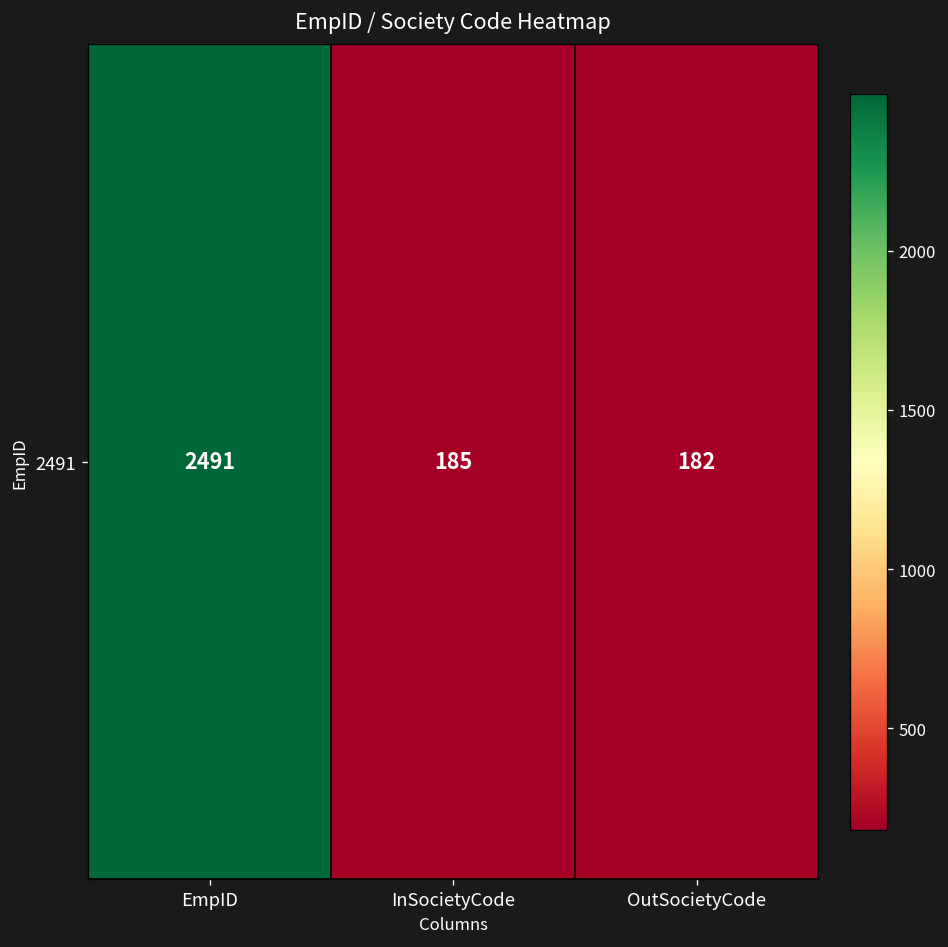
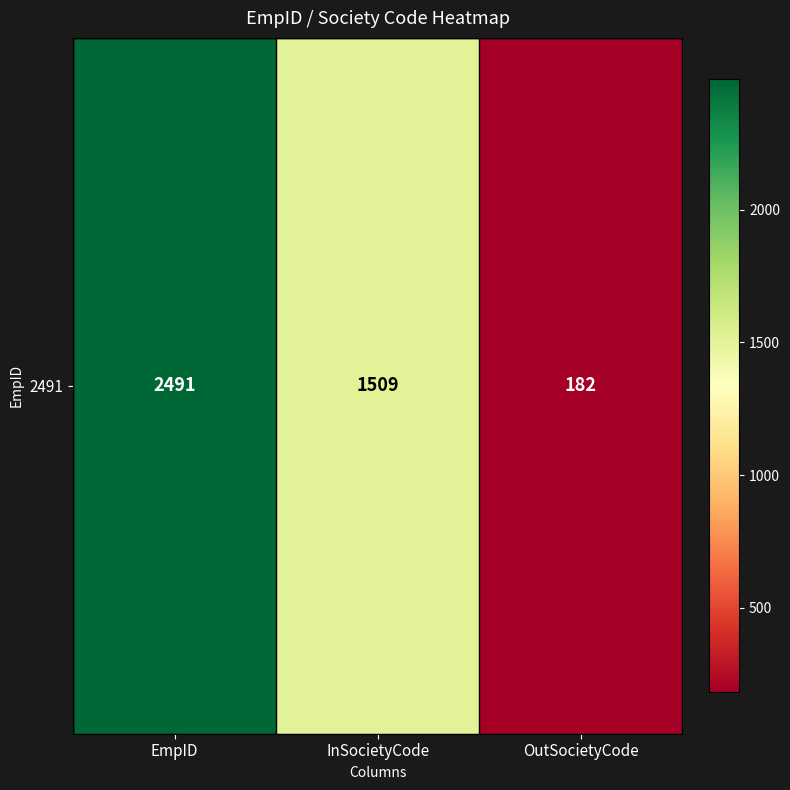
2491, InSocietyCode: 185 -> 1509
